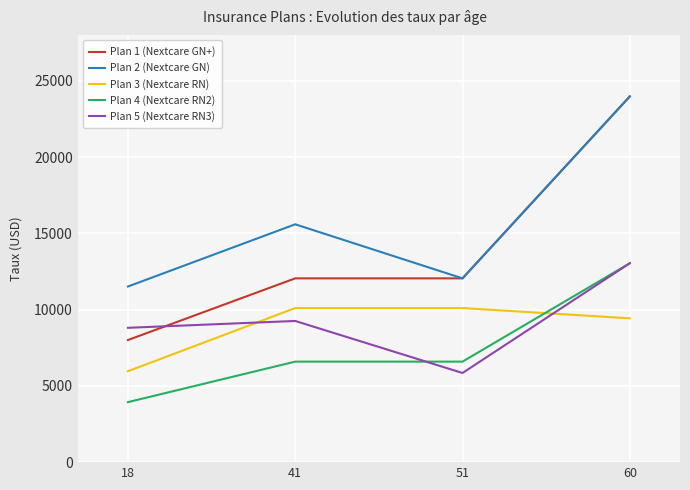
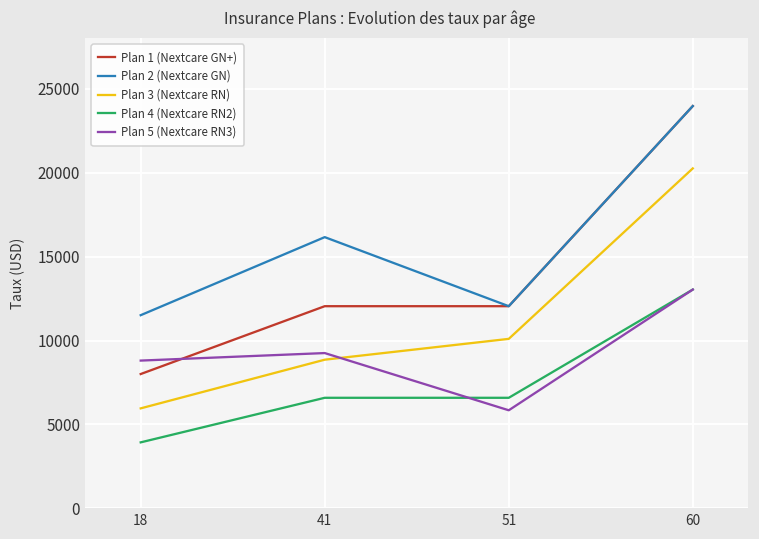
Plan 2 (Nextcare GN), 41: 15600 -> 16200
Plan 3 (Nextcare RN), 41: 10100 -> 8900
Plan 3 (Nextcare RN), 60: 9400 -> 20300
